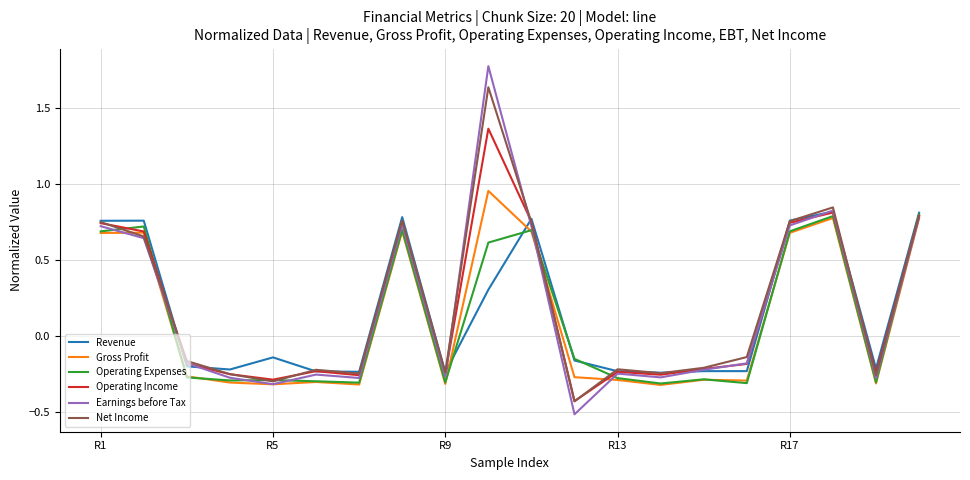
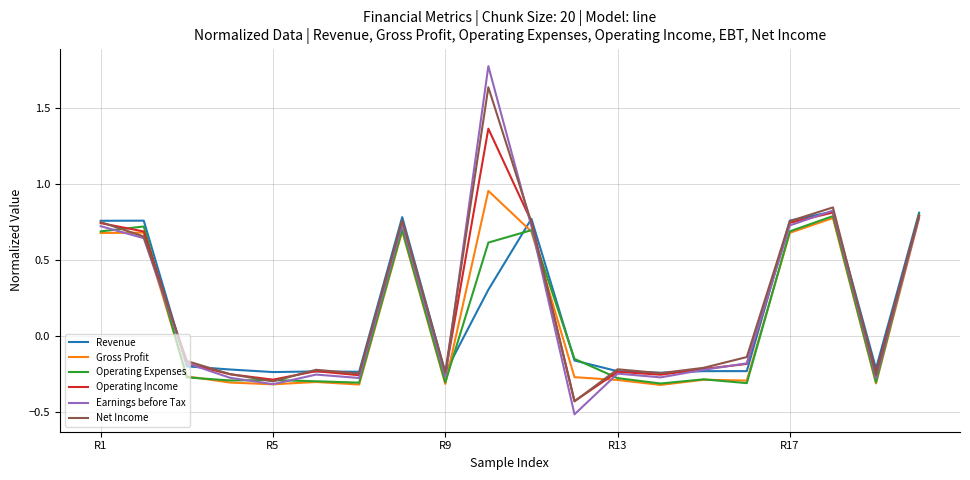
Revenue, R5: -0.14 -> -0.24
